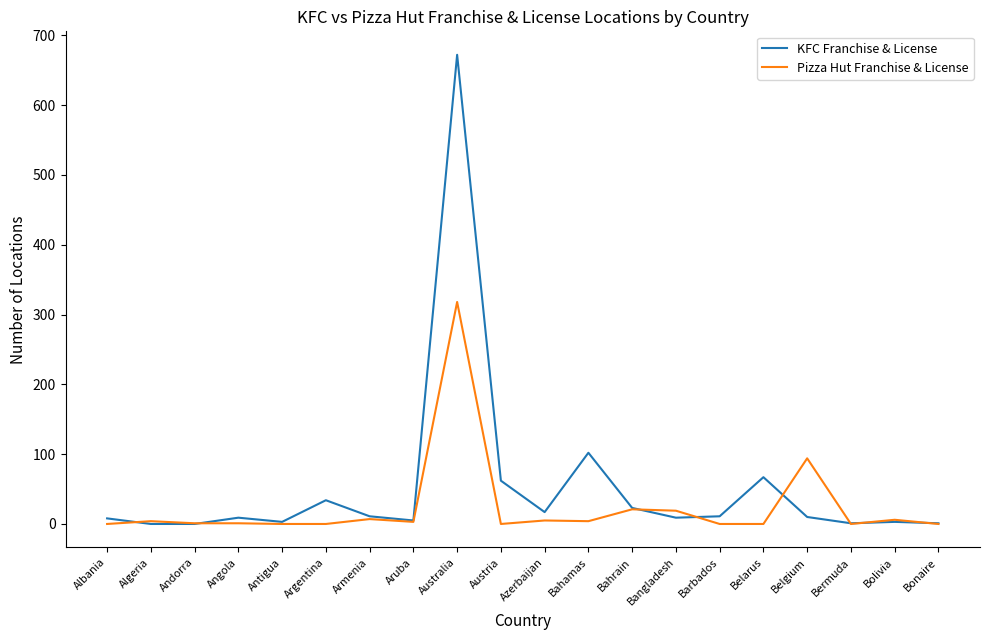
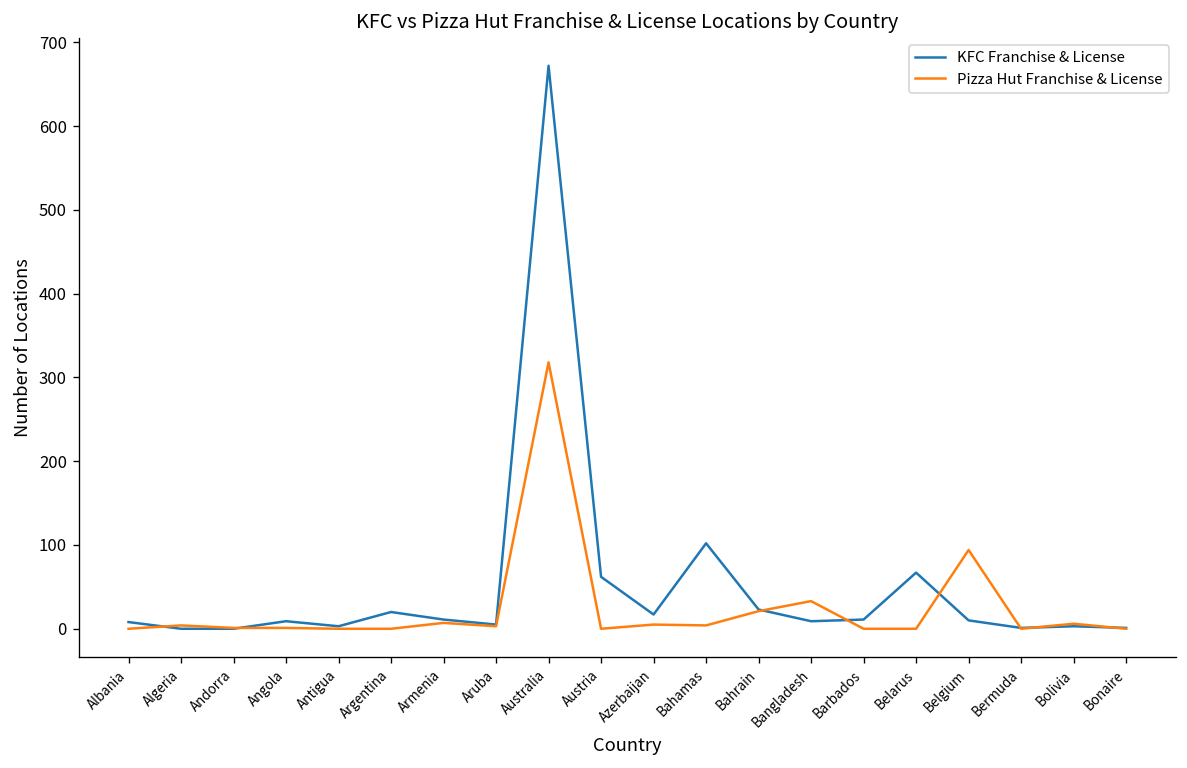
KFC Franchise & License, Argentina: 30 -> 20
Pizza Hut Franchise & License, Bangladesh: 20 -> 30
